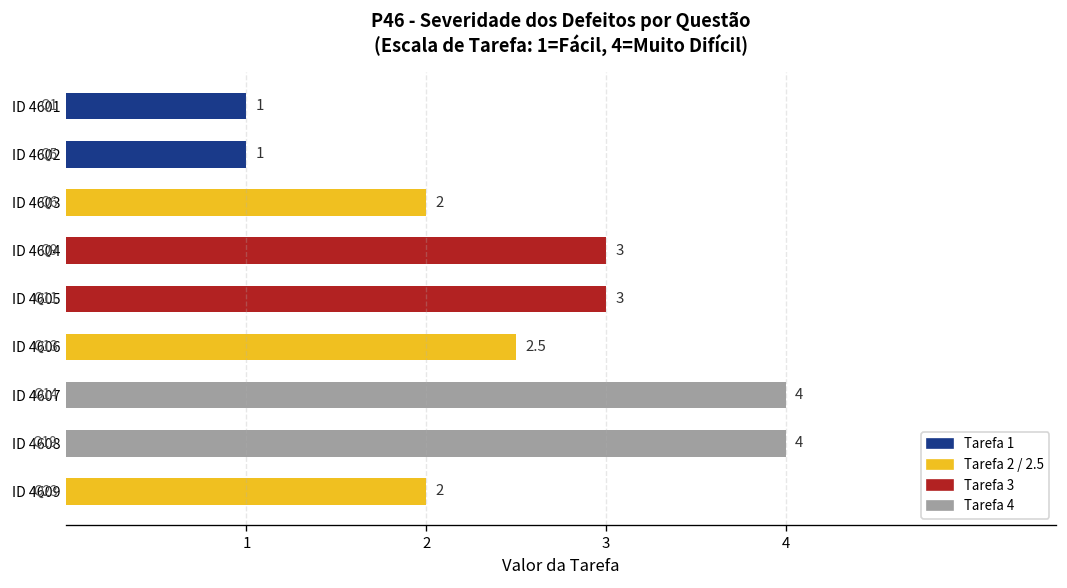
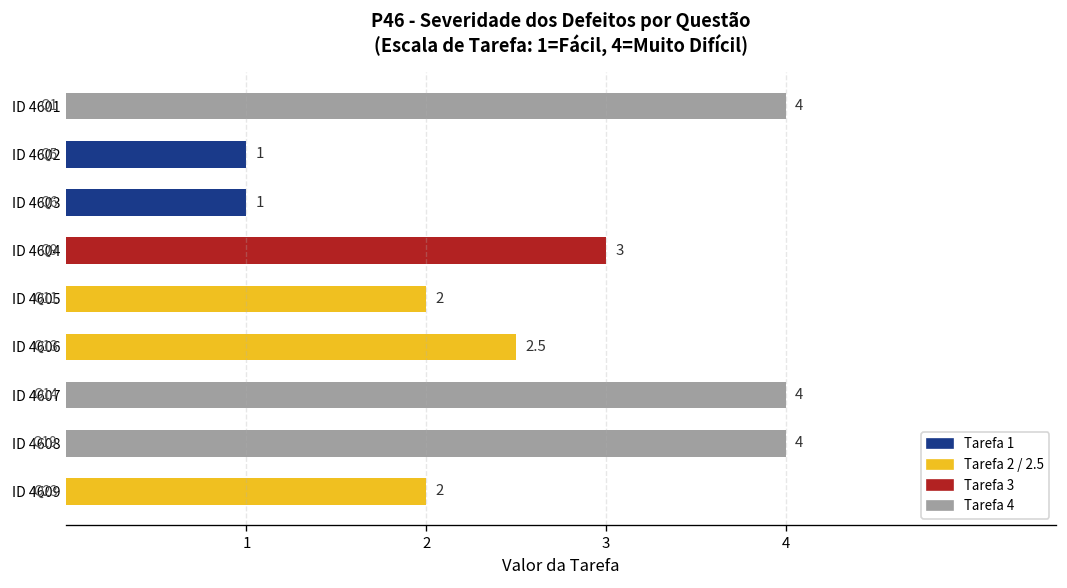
ID 4601: 1 -> 4
ID 4603: 2 -> 1
ID 4605: 3 -> 2
